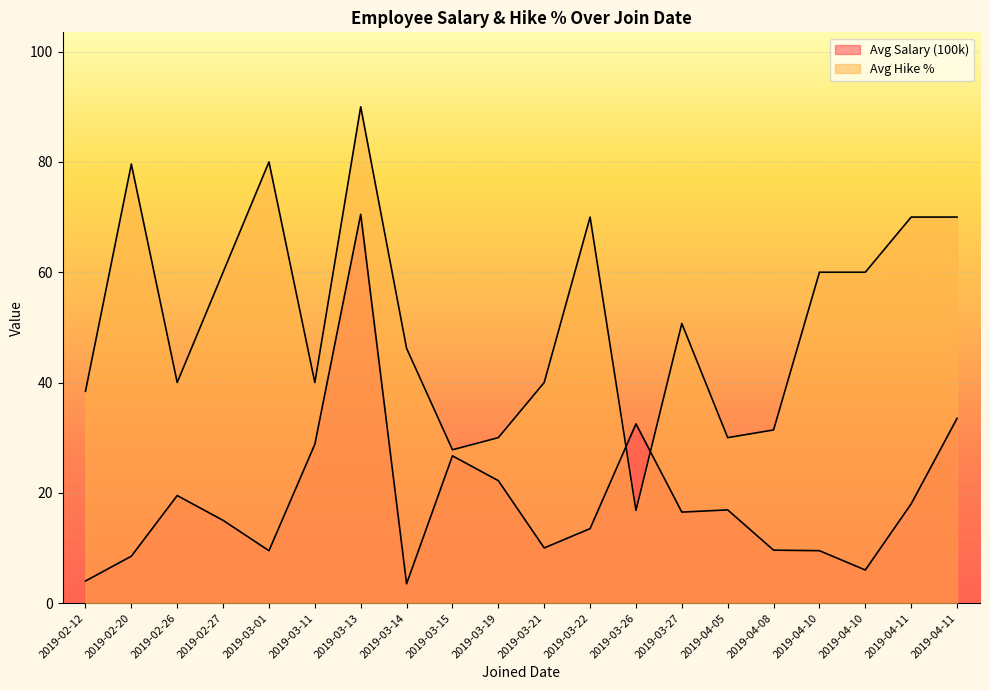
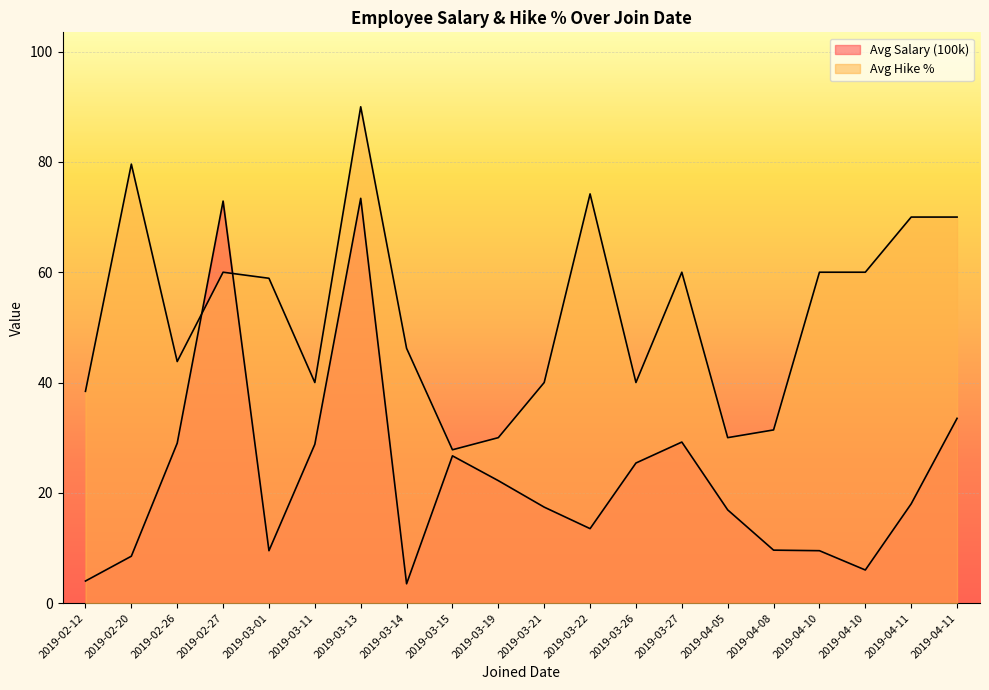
Avg Salary (100k), 2019-02-26: 20 -> 29
Avg Hike %, 2019-02-26: 40 -> 44
Avg Salary (100k), 2019-02-27: 15 -> 73
Avg Hike %, 2019-03-01: 80 -> 59
Avg Salary (100k), 2019-03-13: 71 -> 73
Avg Salary (100k), 2019-03-21: 10 -> 17
Avg Hike %, 2019-03-22: 70 -> 74
Avg Salary (100k), 2019-03-26: 33 -> 25
Avg Hike %, 2019-03-26: 17 -> 40
Avg Salary (100k), 2019-03-27: 17 -> 29
Avg Hike %, 2019-03-27: 51 -> 60
